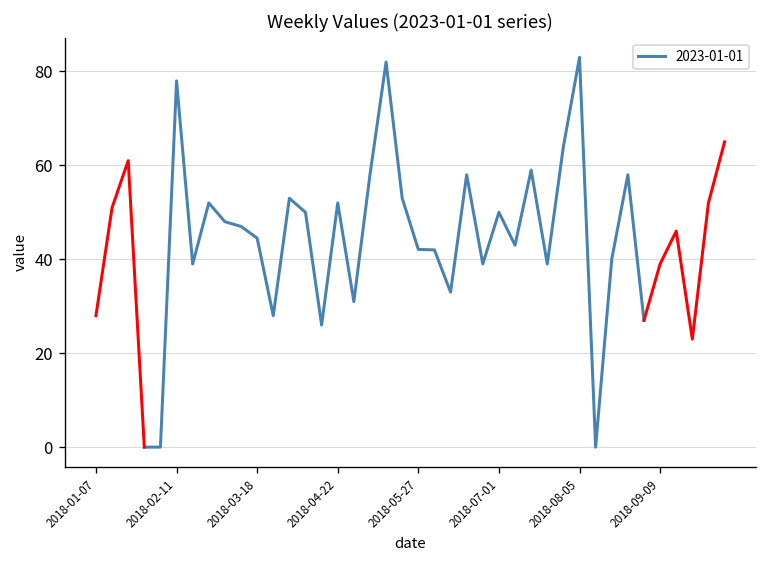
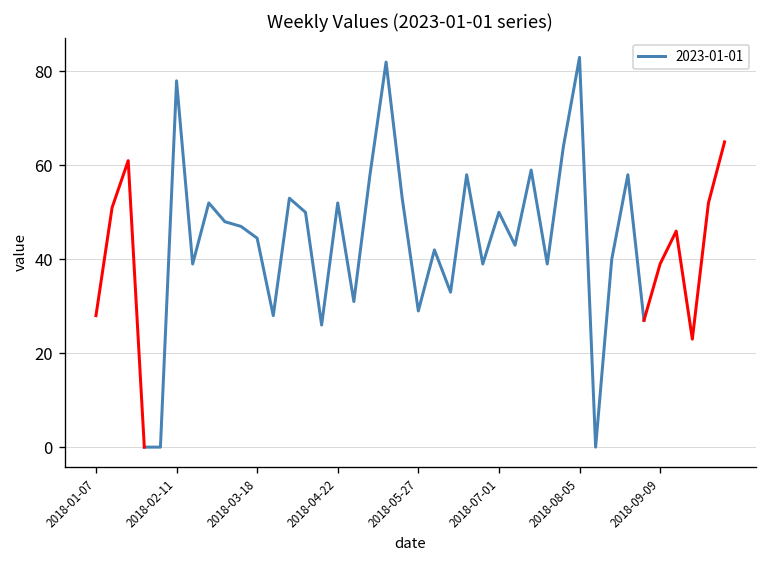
2023-01-01, 2018-05-27: 42 -> 29
